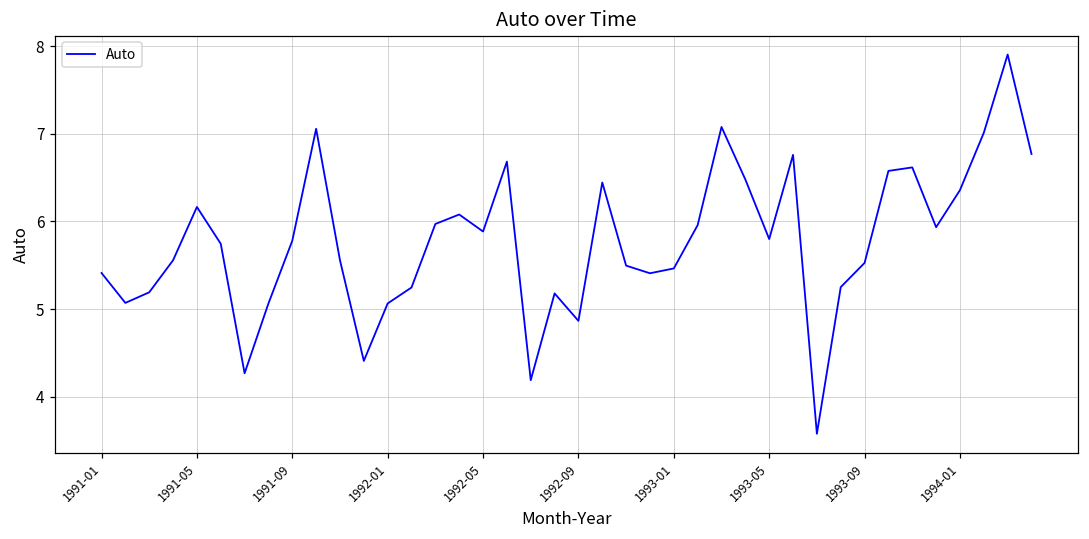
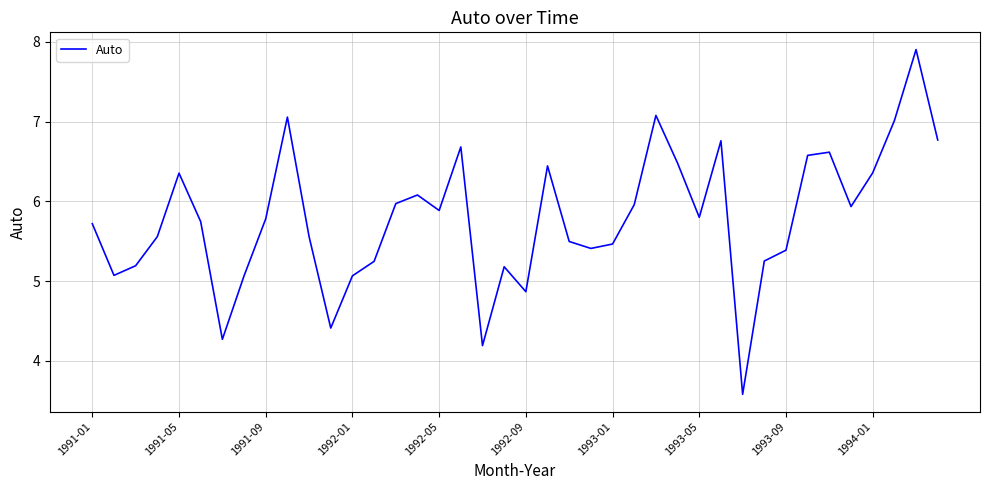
1991-01: 5.4 -> 5.7
1991-05: 6.2 -> 6.4
1993-09: 5.5 -> 5.4
